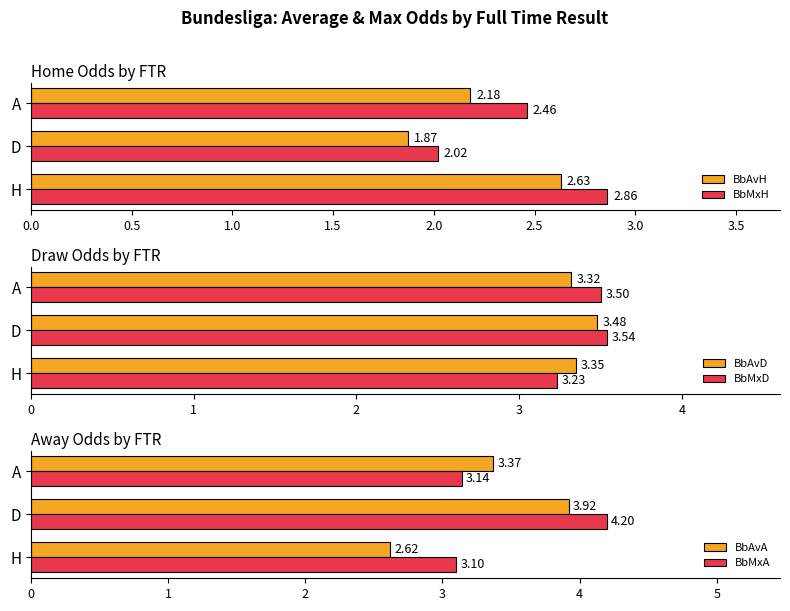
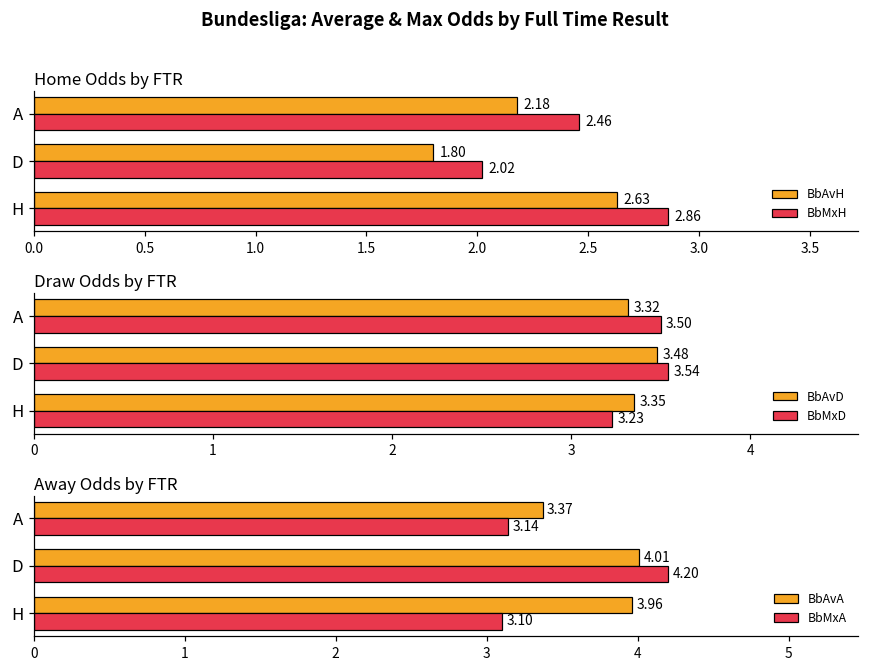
Home Odds by FTR, BbAvH, D: 1.87 -> 1.80
Away Odds by FTR, BbAvA, D: 3.92 -> 4.01
Away Odds by FTR, BbAvA, H: 2.62 -> 3.96
